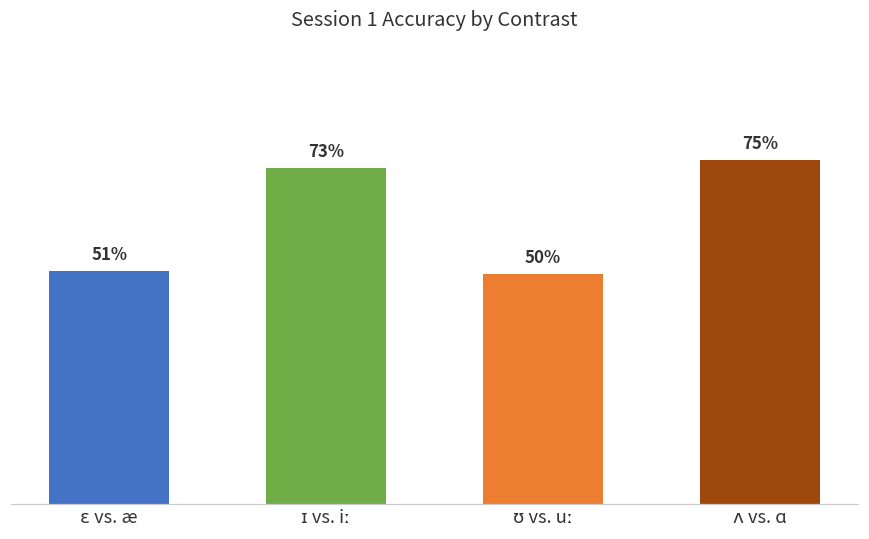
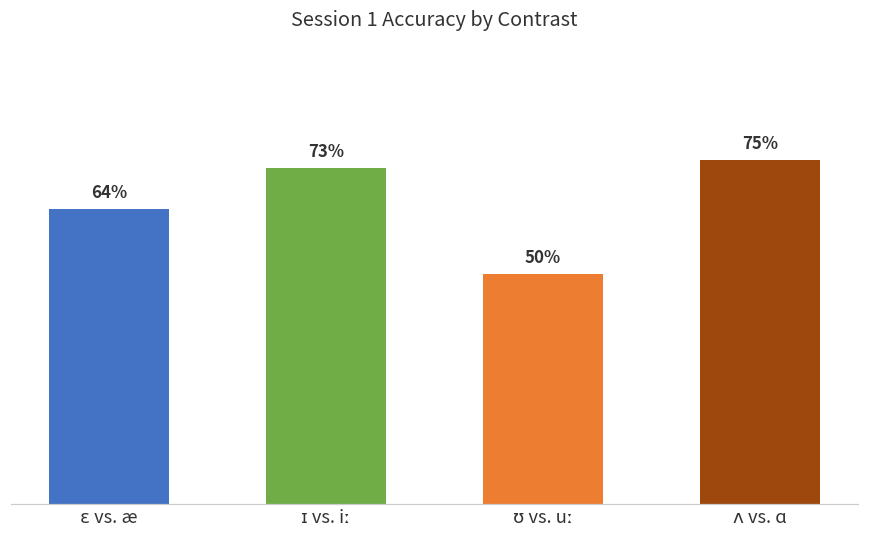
ɛ vs. æ: 51% -> 64%
